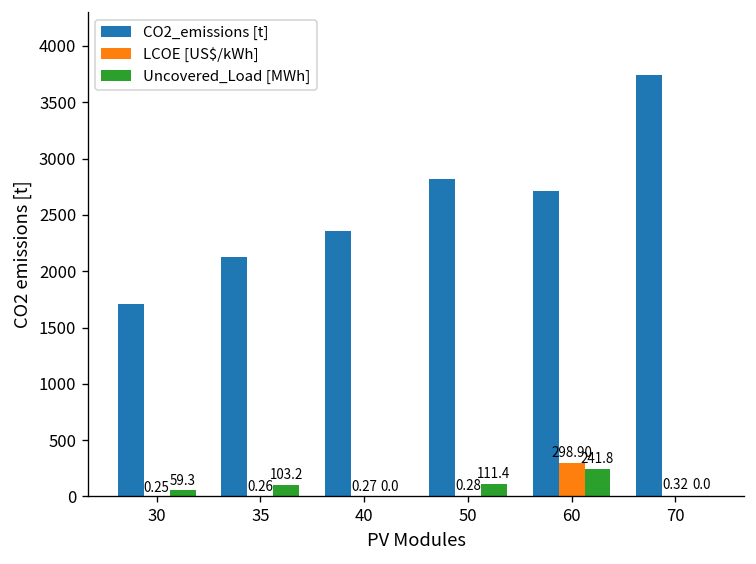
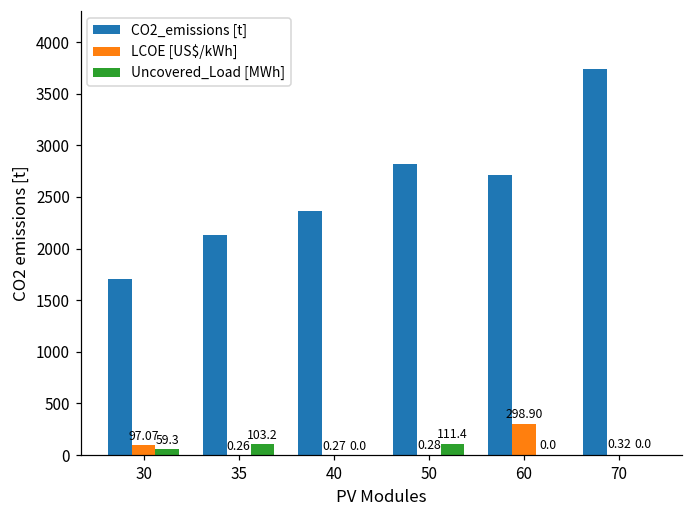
LCOE [US$/kWh], 30: 0.25 -> 97.07
Uncovered_Load [MWh], 60: 241.8 -> 0.0
